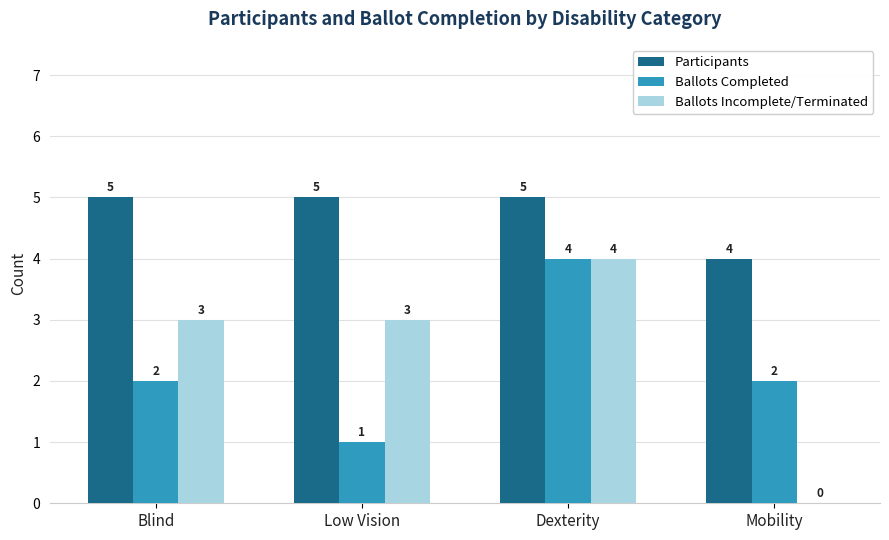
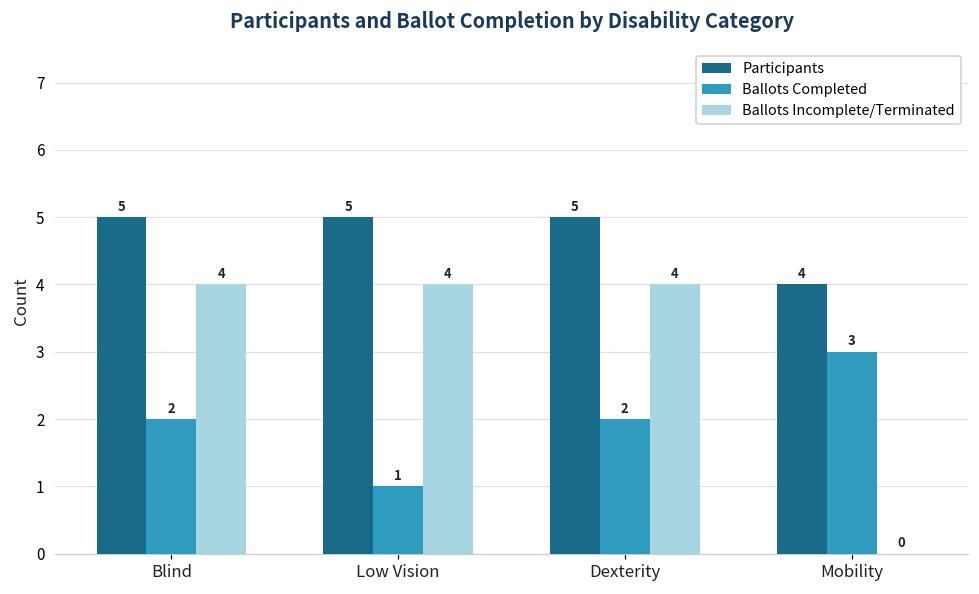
Ballots Incomplete/Terminated, Blind: 3 -> 4
Ballots Incomplete/Terminated, Low Vision: 3 -> 4
Ballots Completed, Dexterity: 4 -> 2
Ballots Completed, Mobility: 2 -> 3
